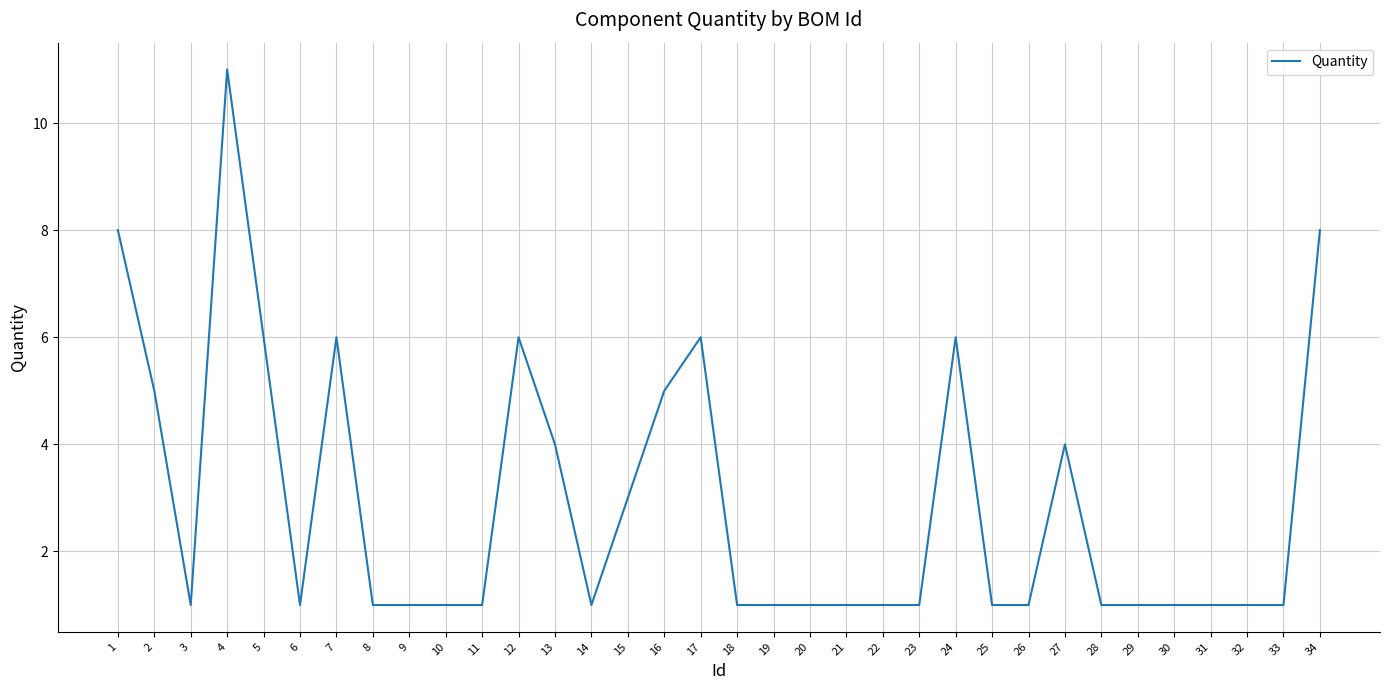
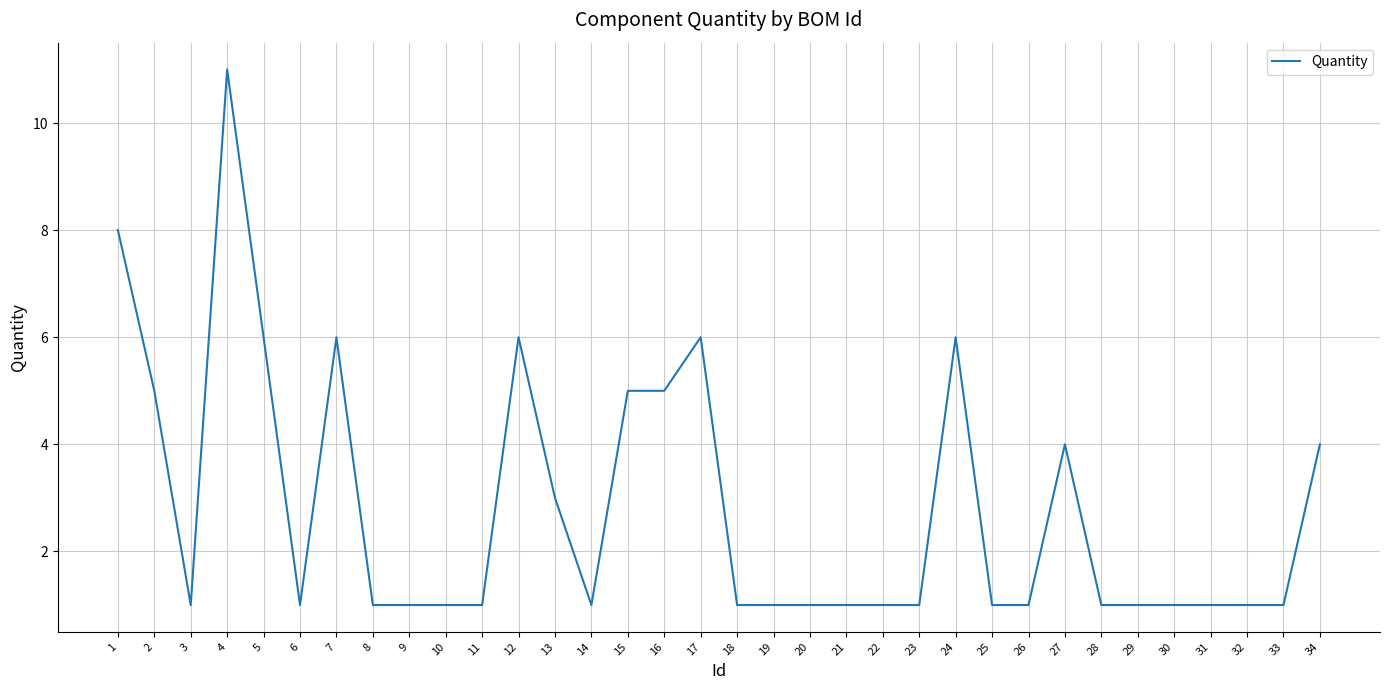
13: 4 -> 3
15: 3 -> 5
34: 8 -> 4
